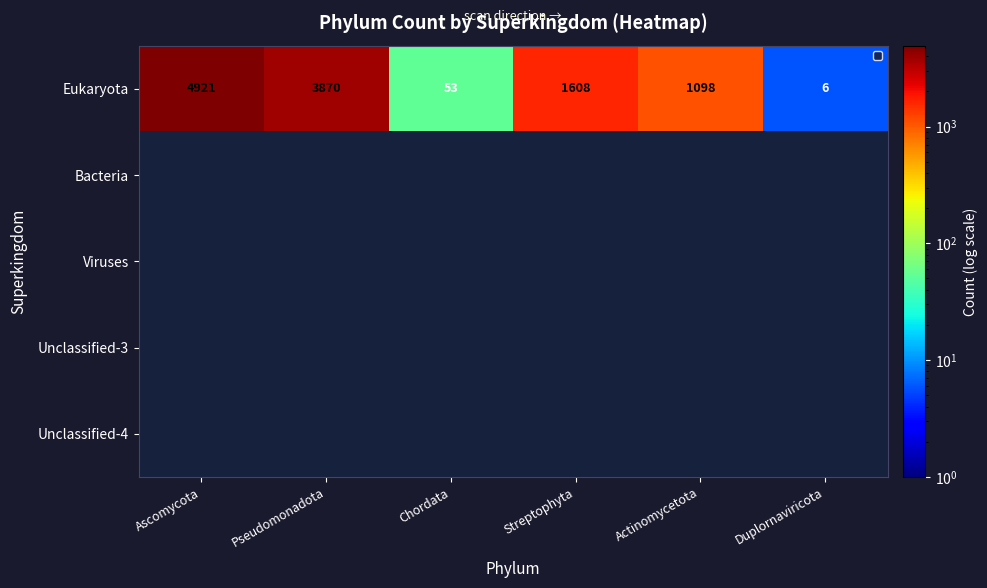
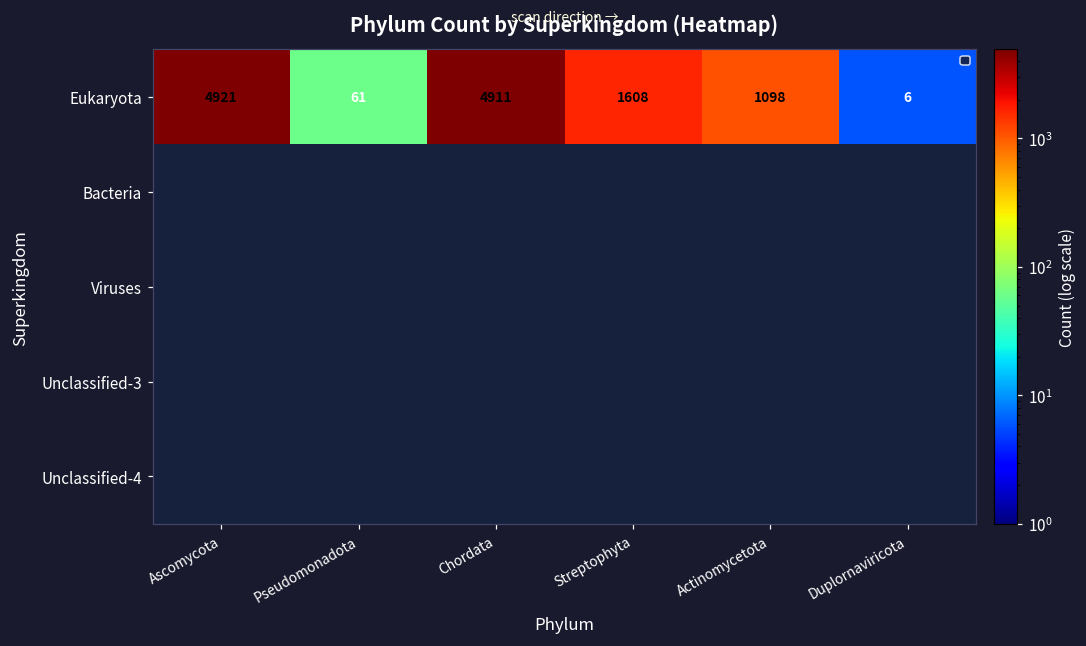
Eukaryota, Pseudomonadota: 3870 -> 61
Eukaryota, Chordata: 53 -> 4911
